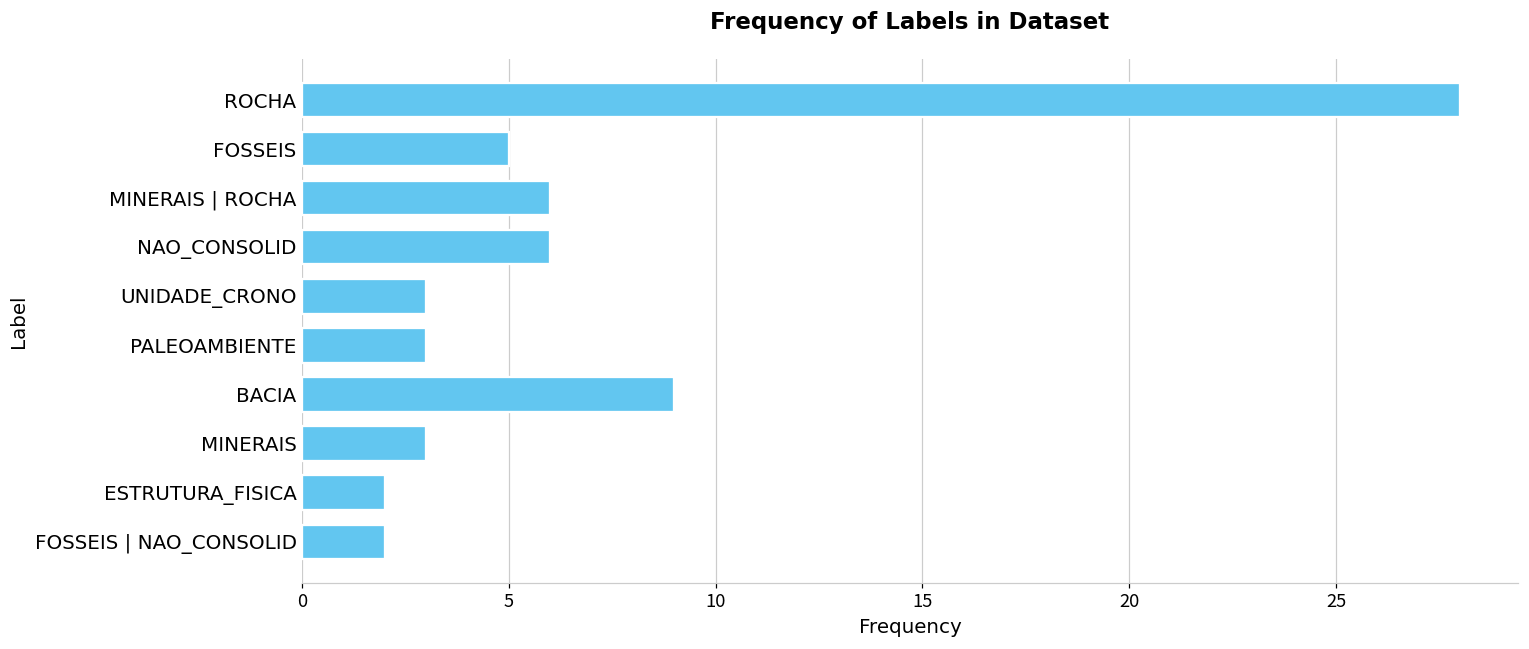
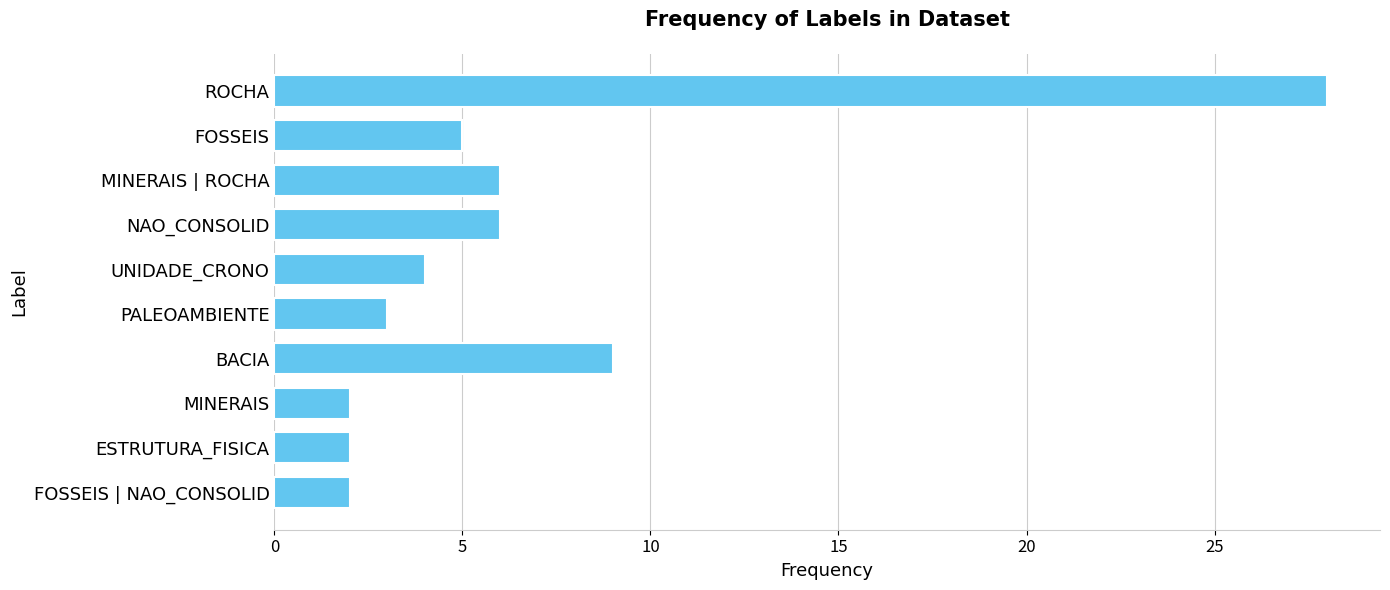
UNIDADE_CRONO: 3 -> 4
MINERAIS: 3 -> 2
